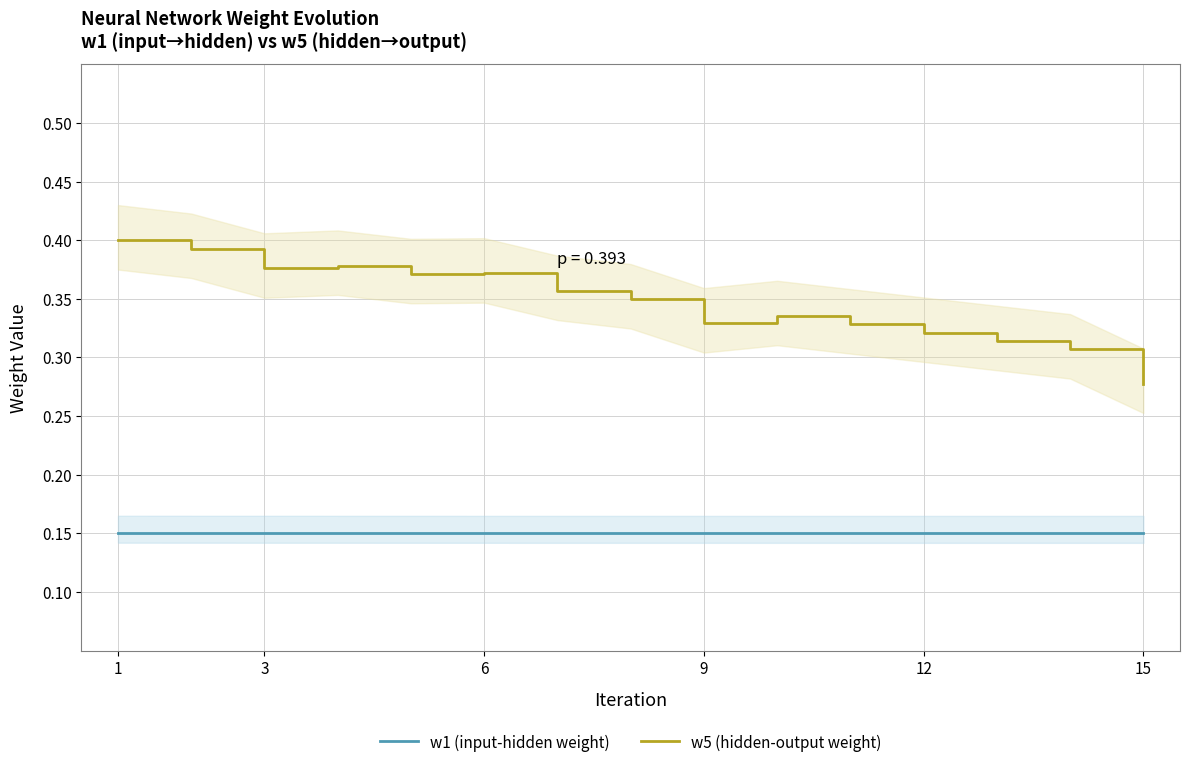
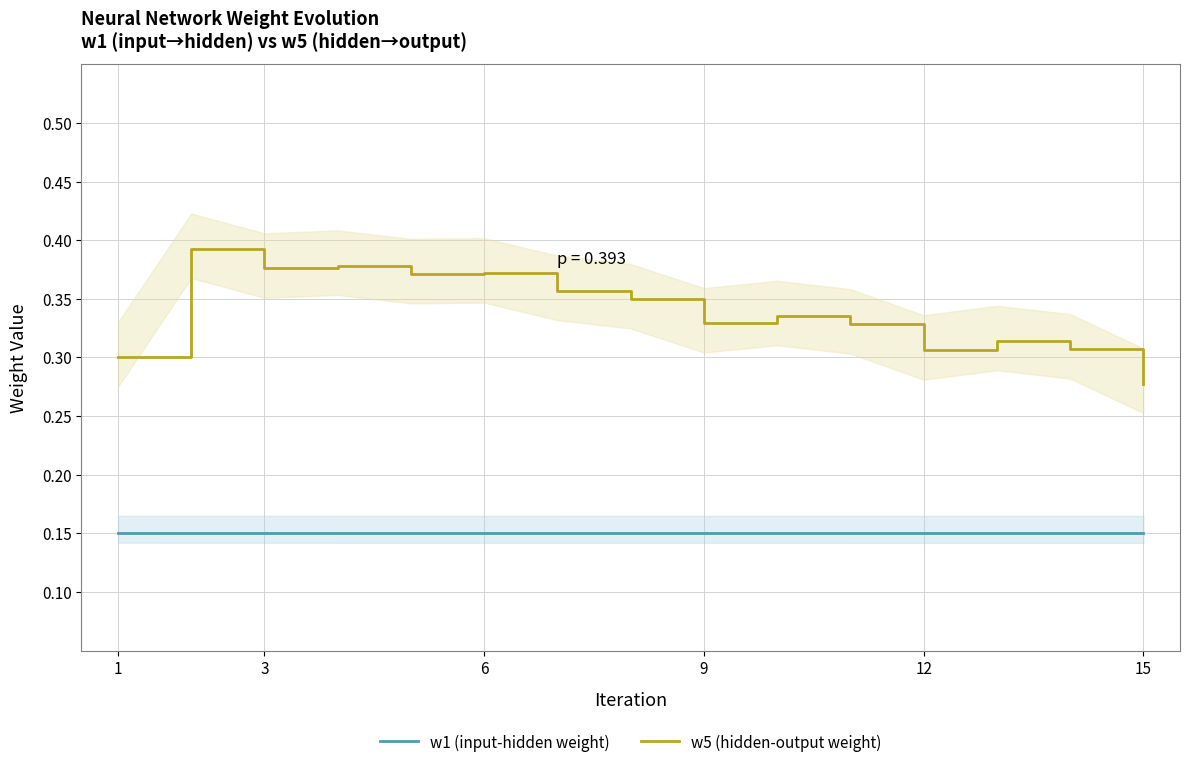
w5 (hidden-output weight), 1: 0.4 -> 0.3
w5 (hidden-output weight), 12: 0.321 -> 0.306
